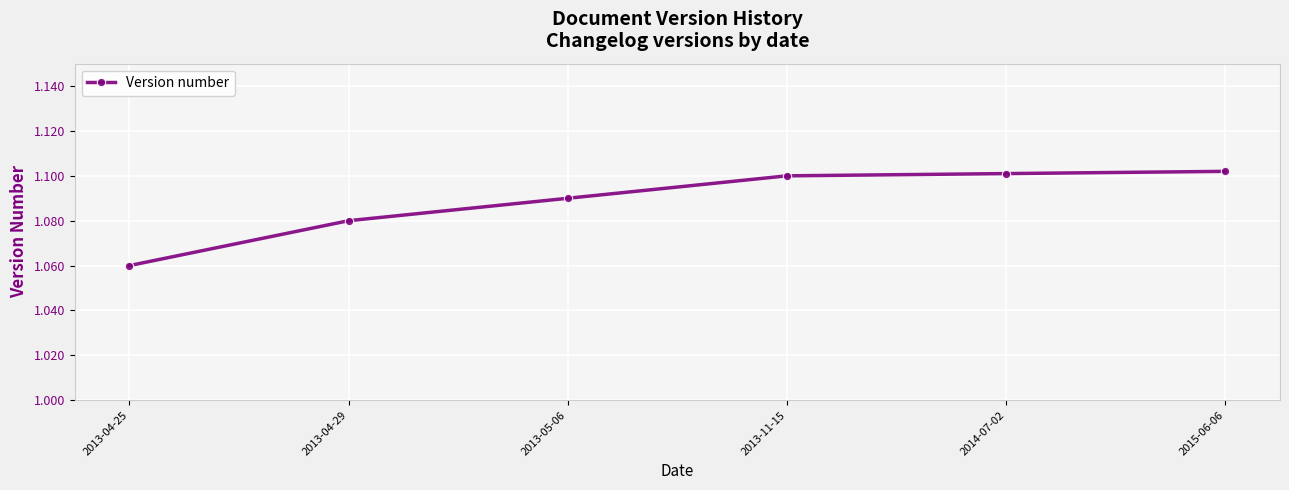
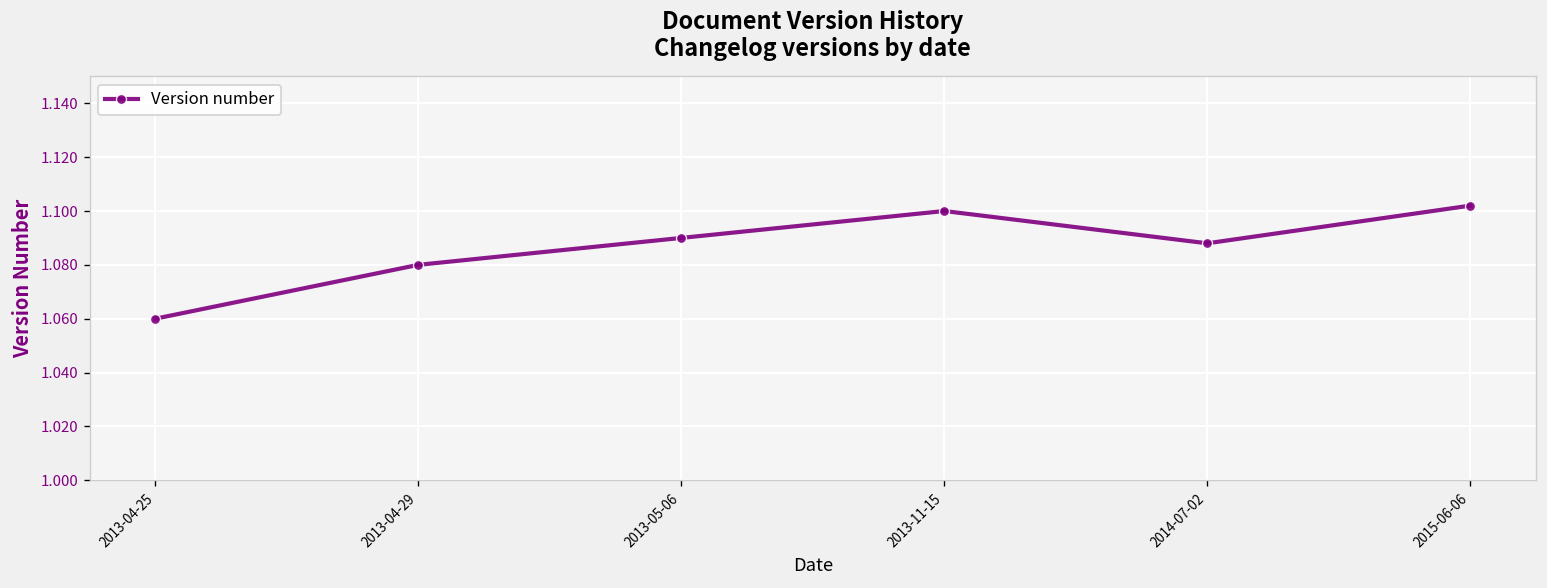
2014-07-02: 1.101 -> 1.088
